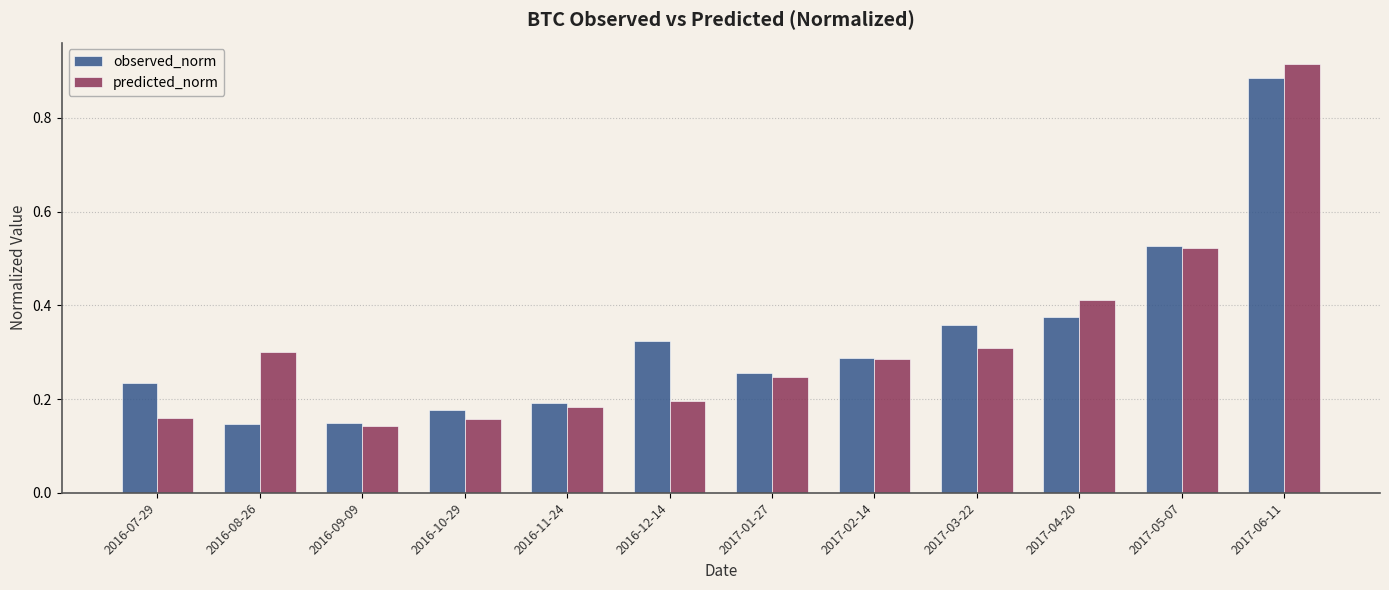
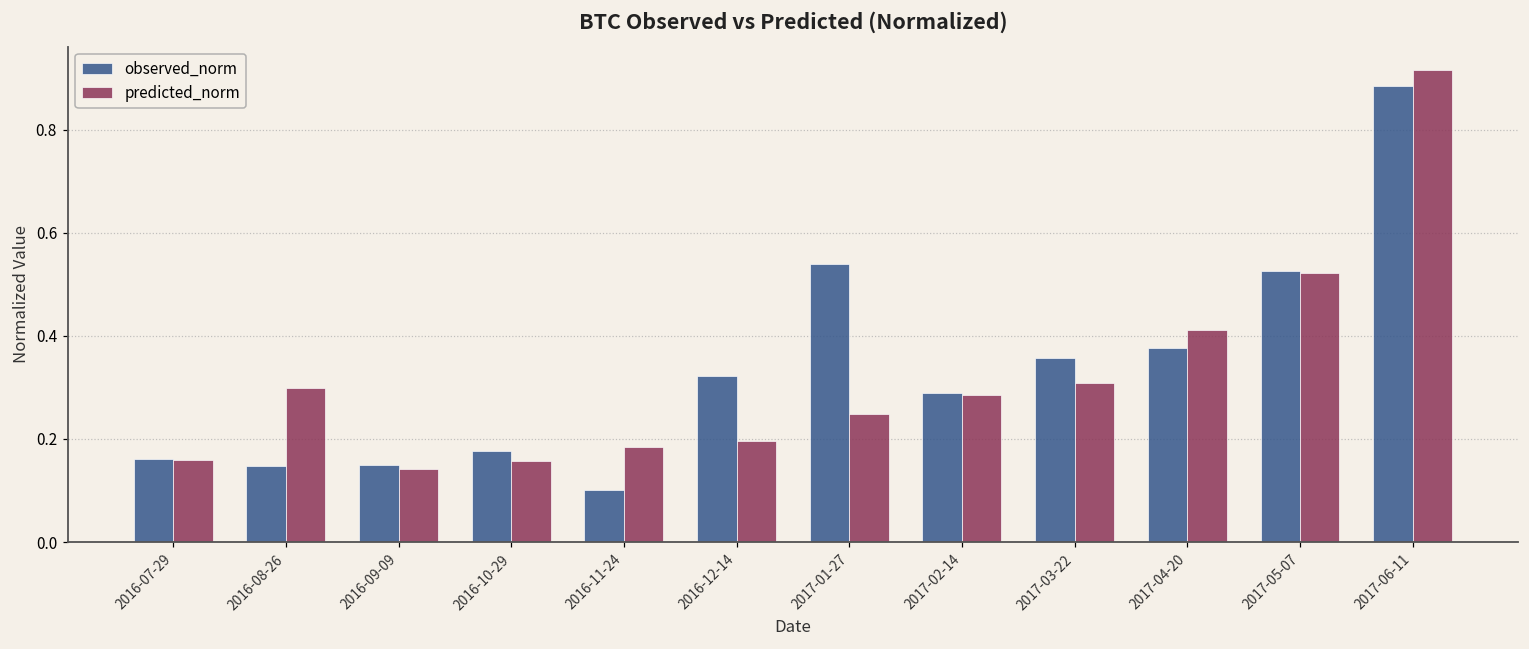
observed_norm, 2016-07-29: 0.23 -> 0.16
observed_norm, 2016-11-24: 0.19 -> 0.10
observed_norm, 2017-01-27: 0.26 -> 0.54
